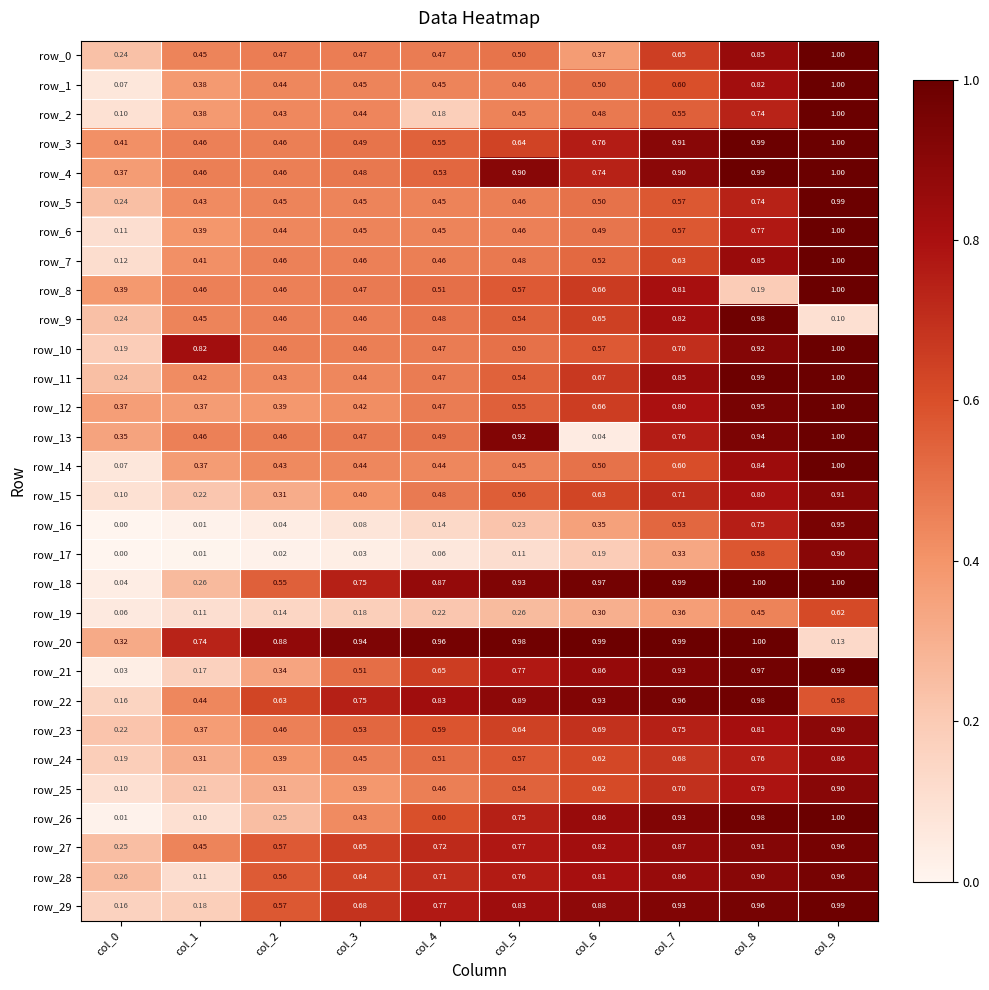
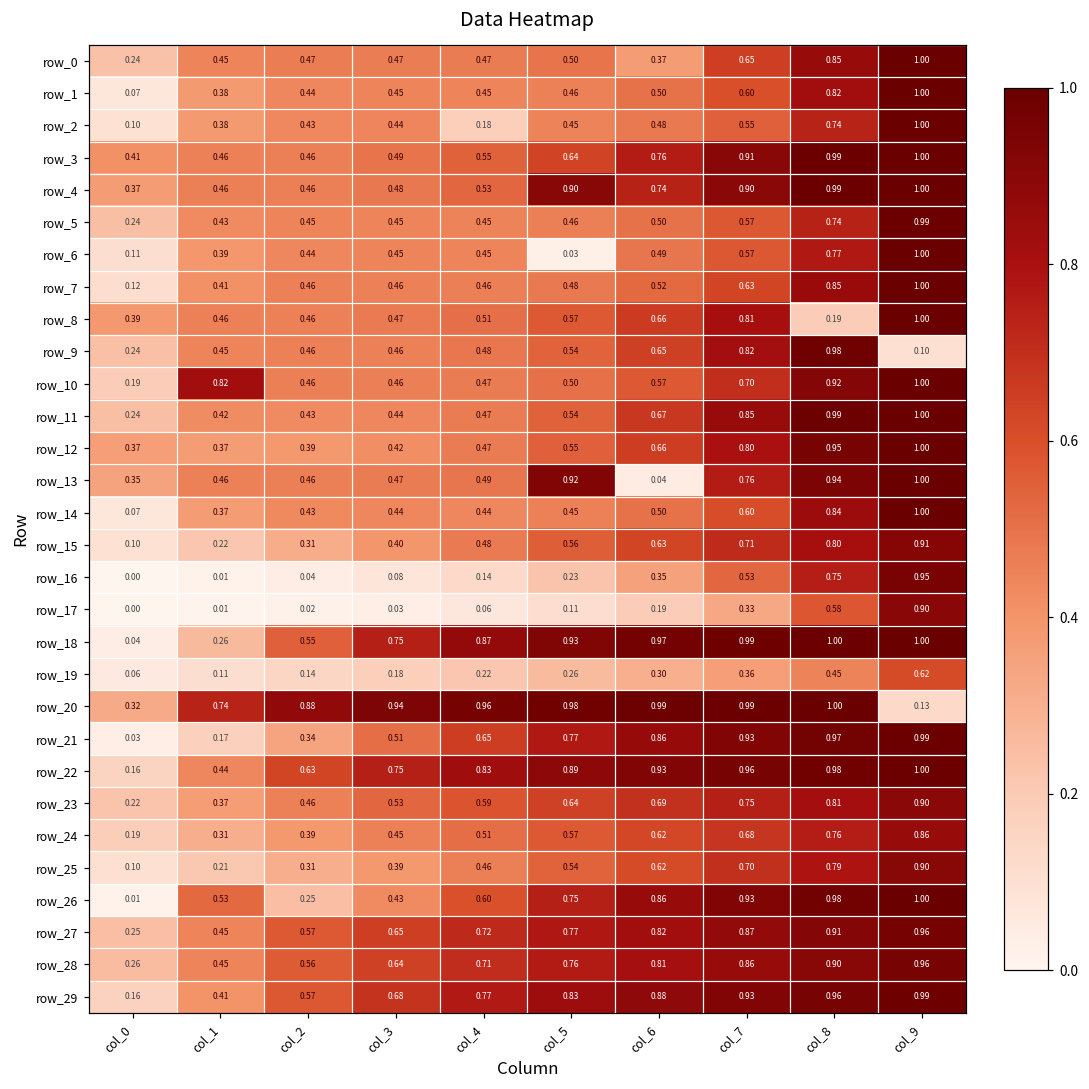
row_6, col_5: 0.46 -> 0.03
row_22, col_9: 0.58 -> 1.00
row_26, col_1: 0.10 -> 0.53
row_28, col_1: 0.11 -> 0.45
row_29, col_1: 0.18 -> 0.41
